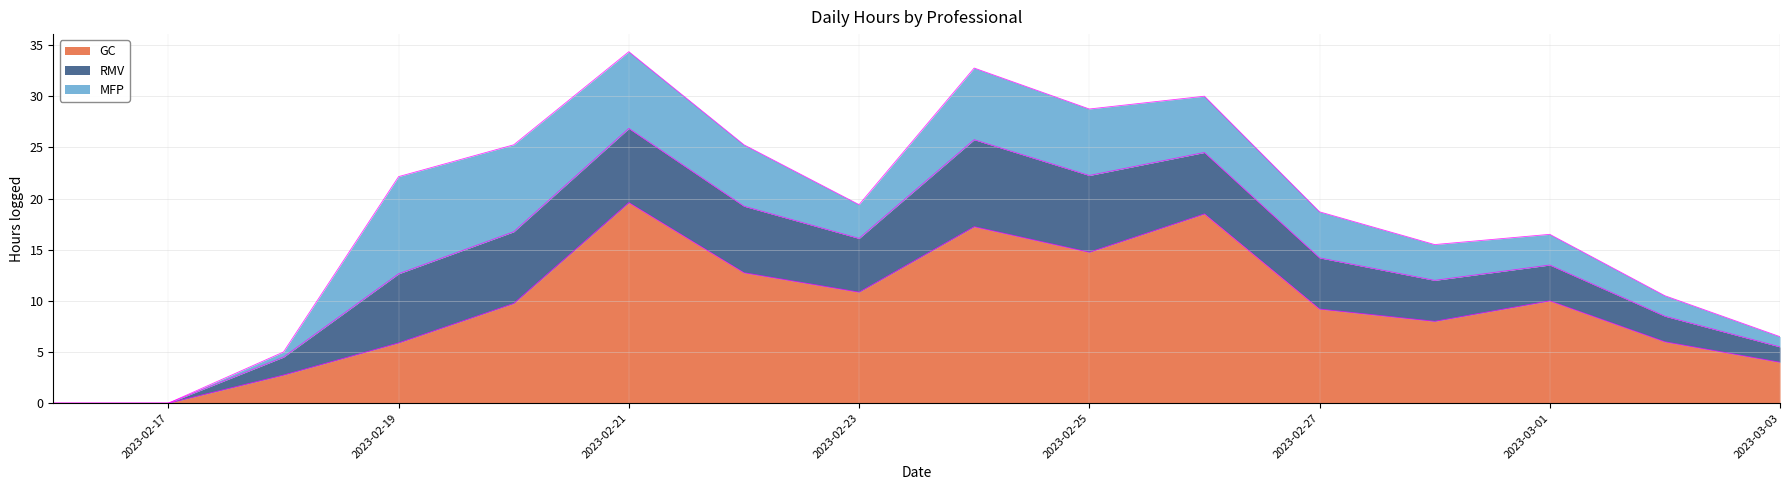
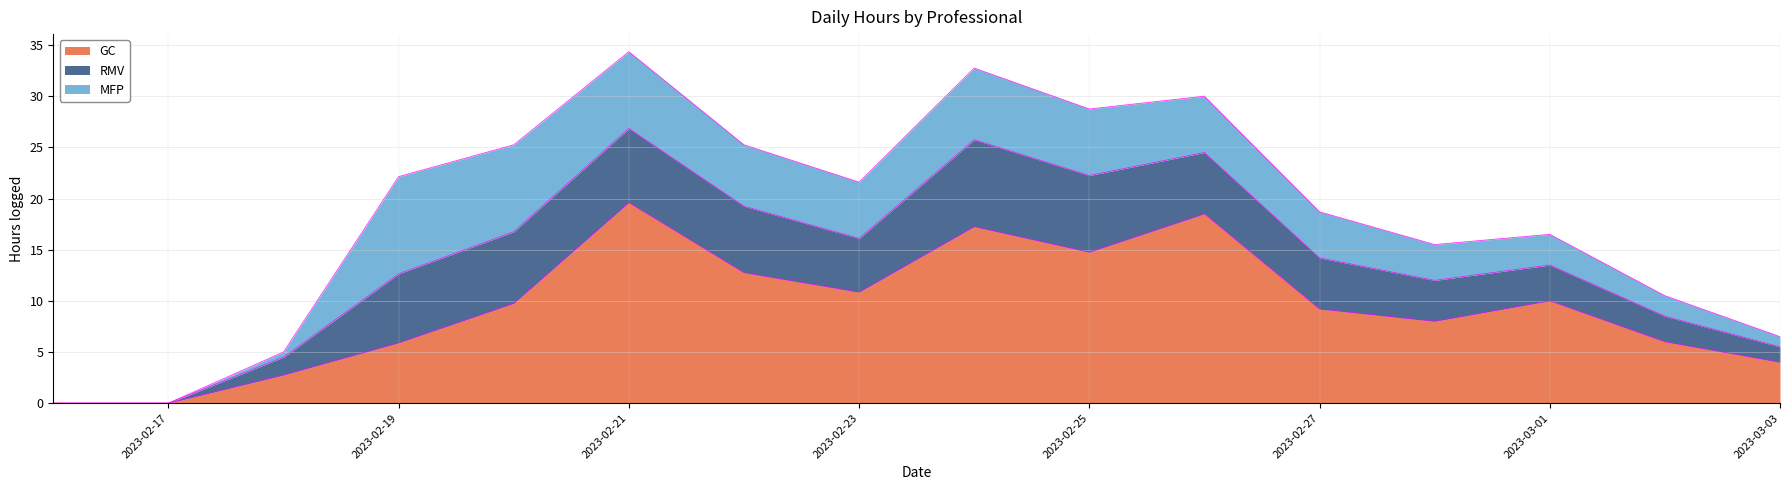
MFP, 2023-02-23: 3.3 -> 5.5
